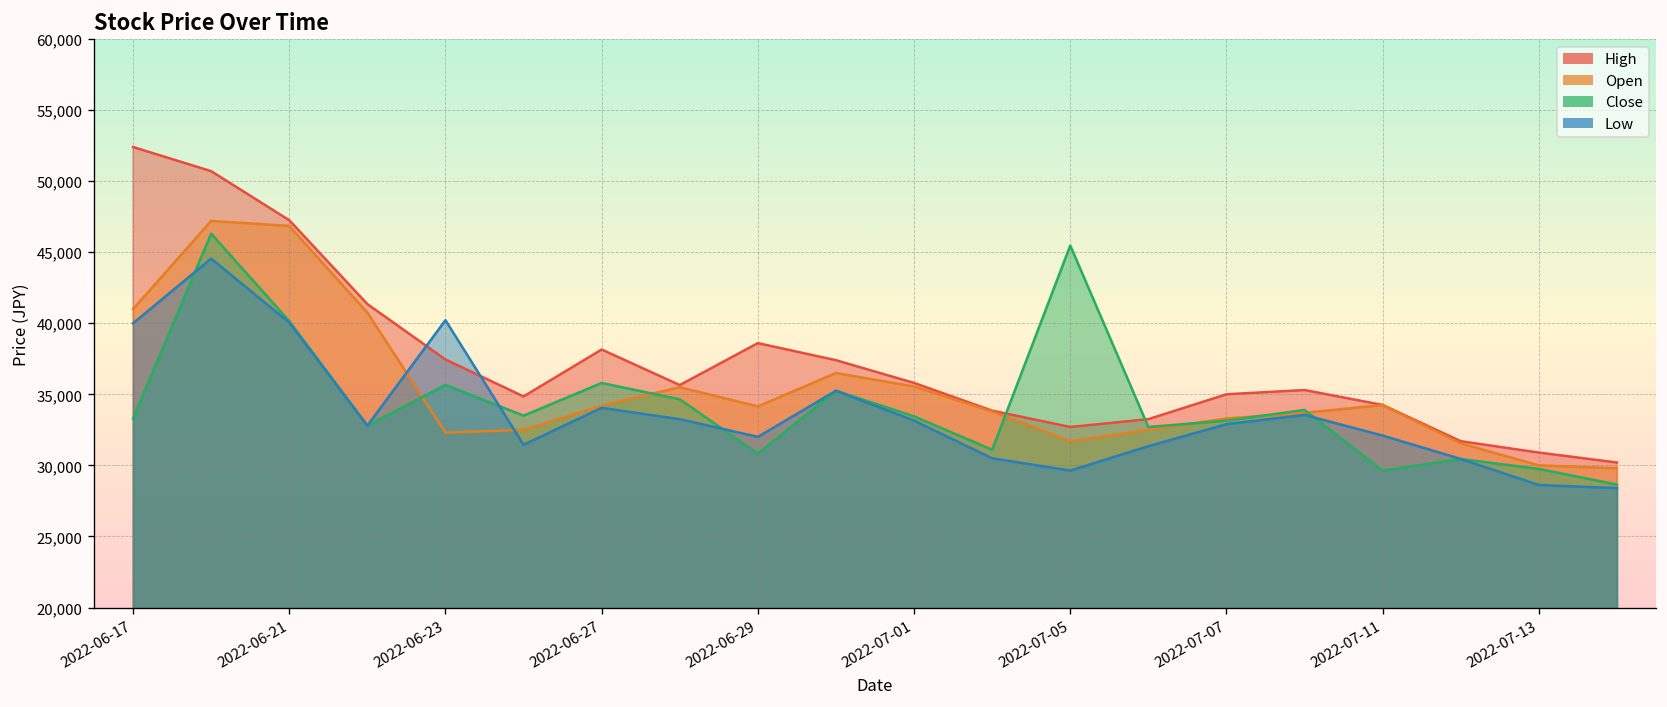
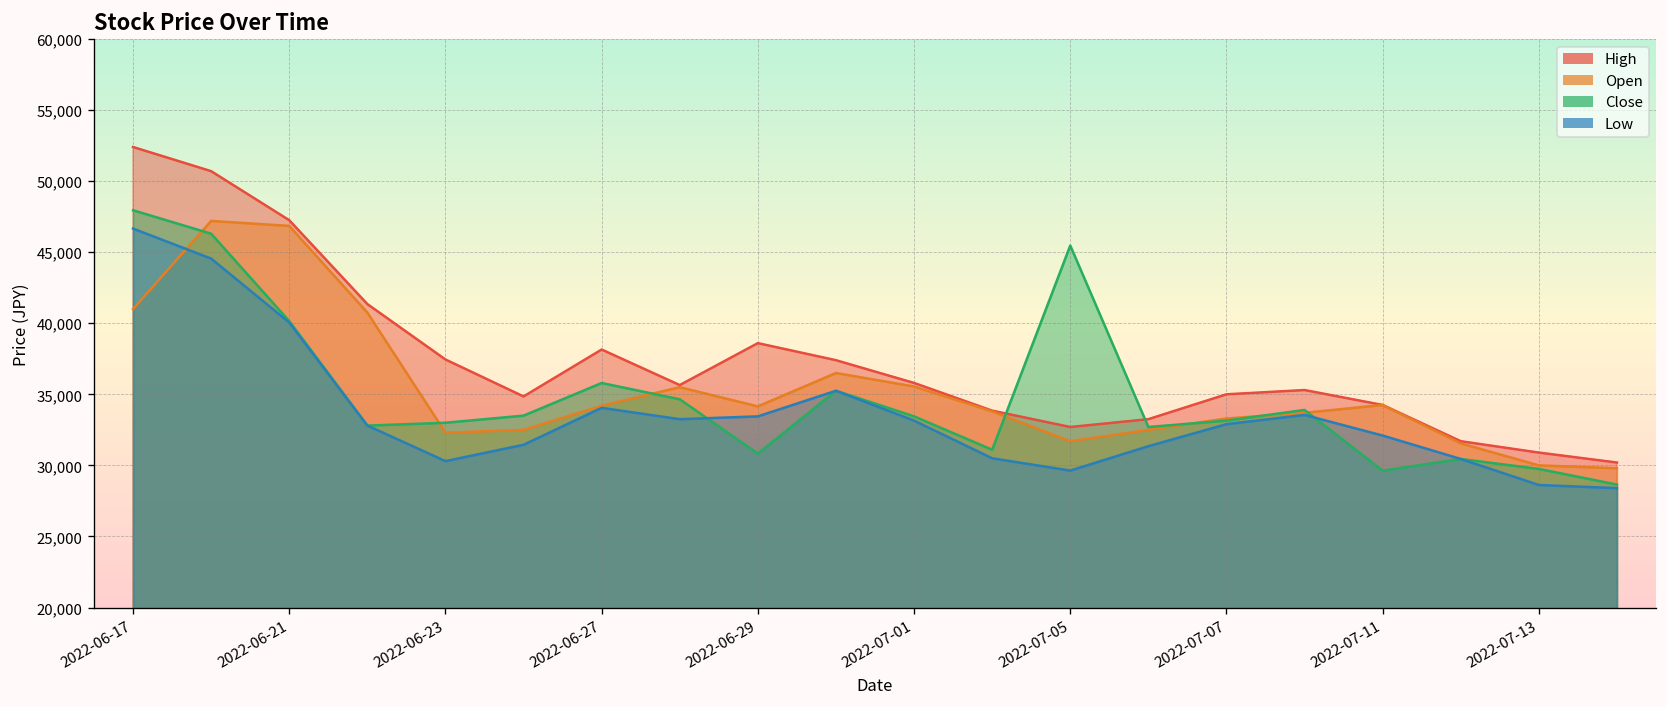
Close, 2022-06-17: 33,300 -> 48,000
Low, 2022-06-17: 40,000 -> 46,700
Close, 2022-06-23: 35,700 -> 33,000
Low, 2022-06-23: 40,200 -> 30,300
Low, 2022-06-29: 32,000 -> 33,500
